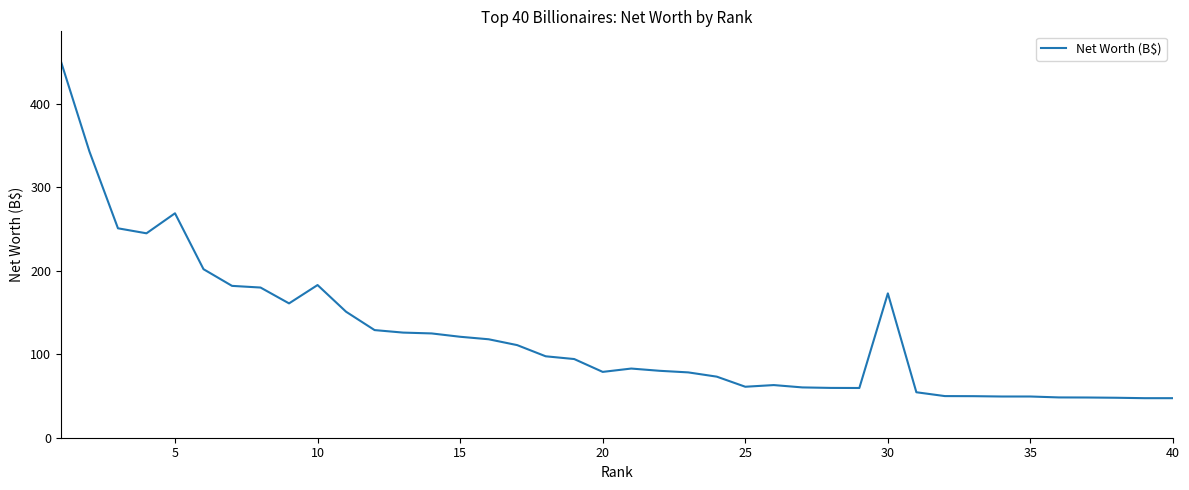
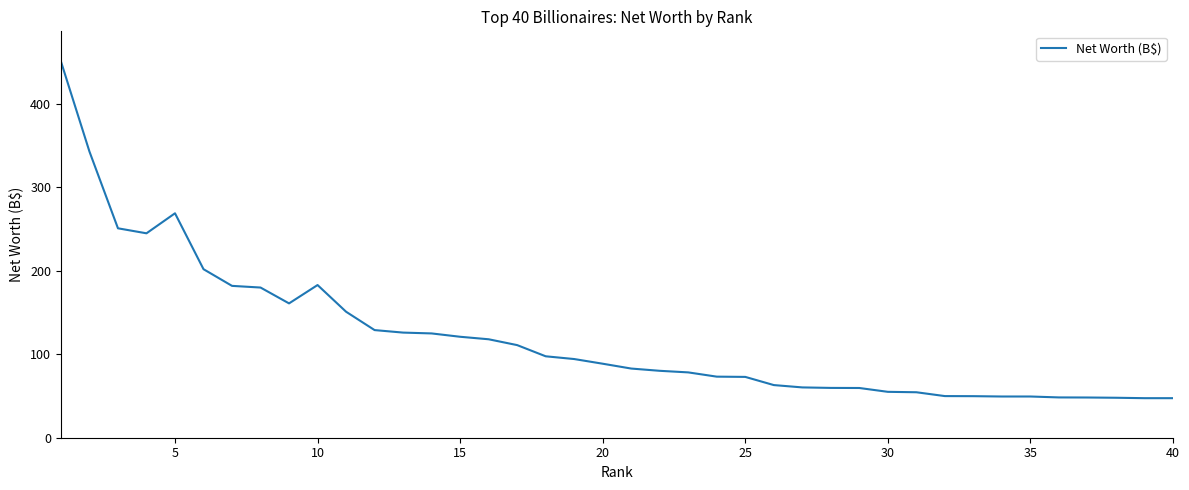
20: 80 -> 90
25: 60 -> 70
30: 170 -> 60
